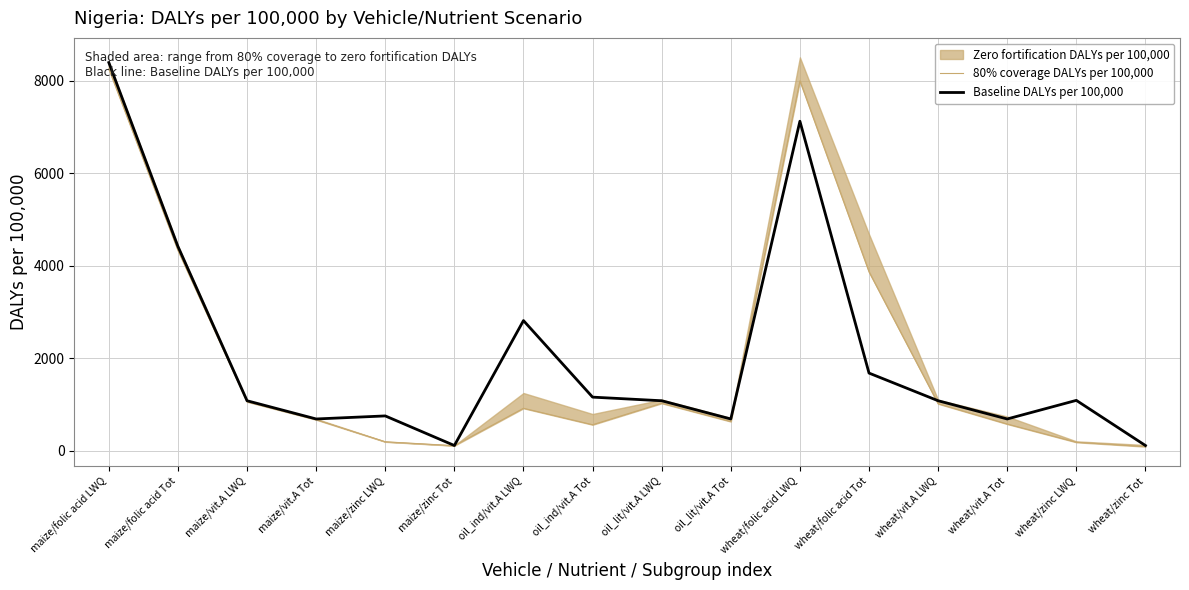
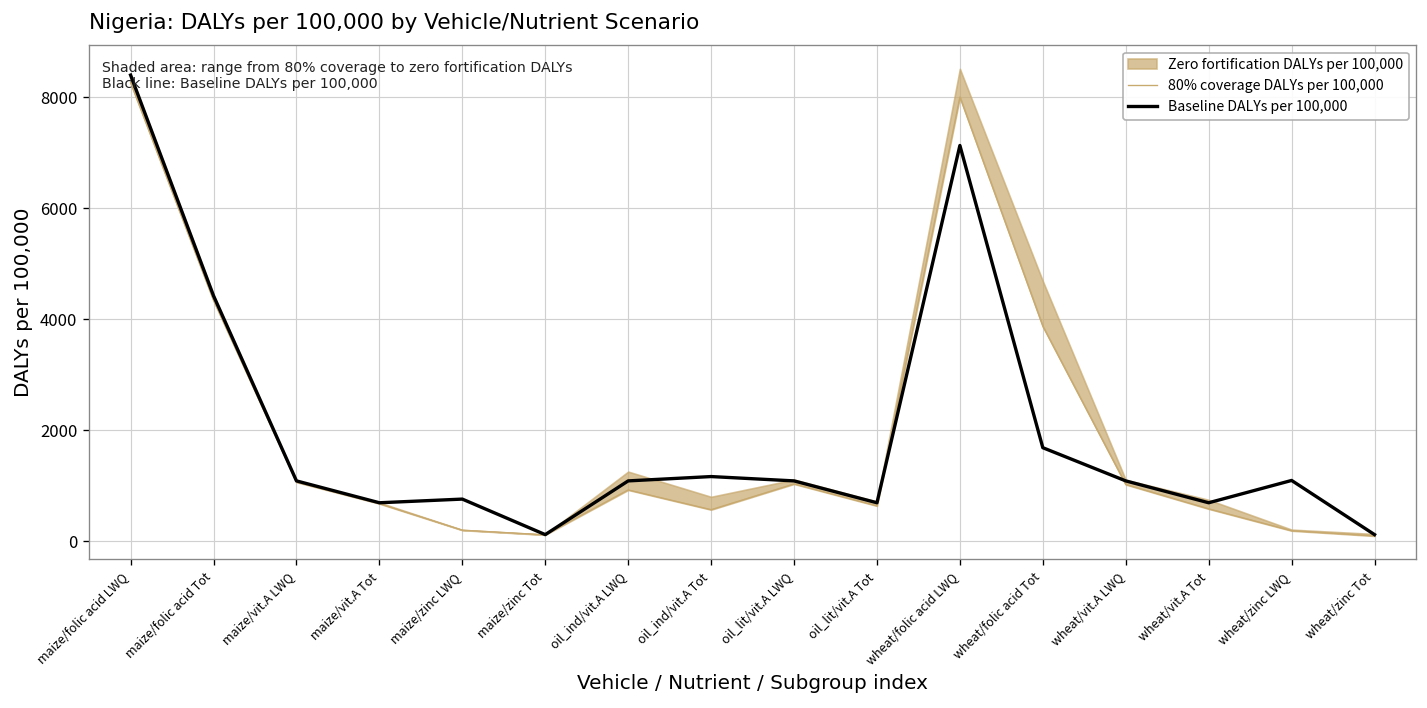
Baseline DALYs per 100,000, oil_ind/vit.A LWQ: 2800 -> 1100
